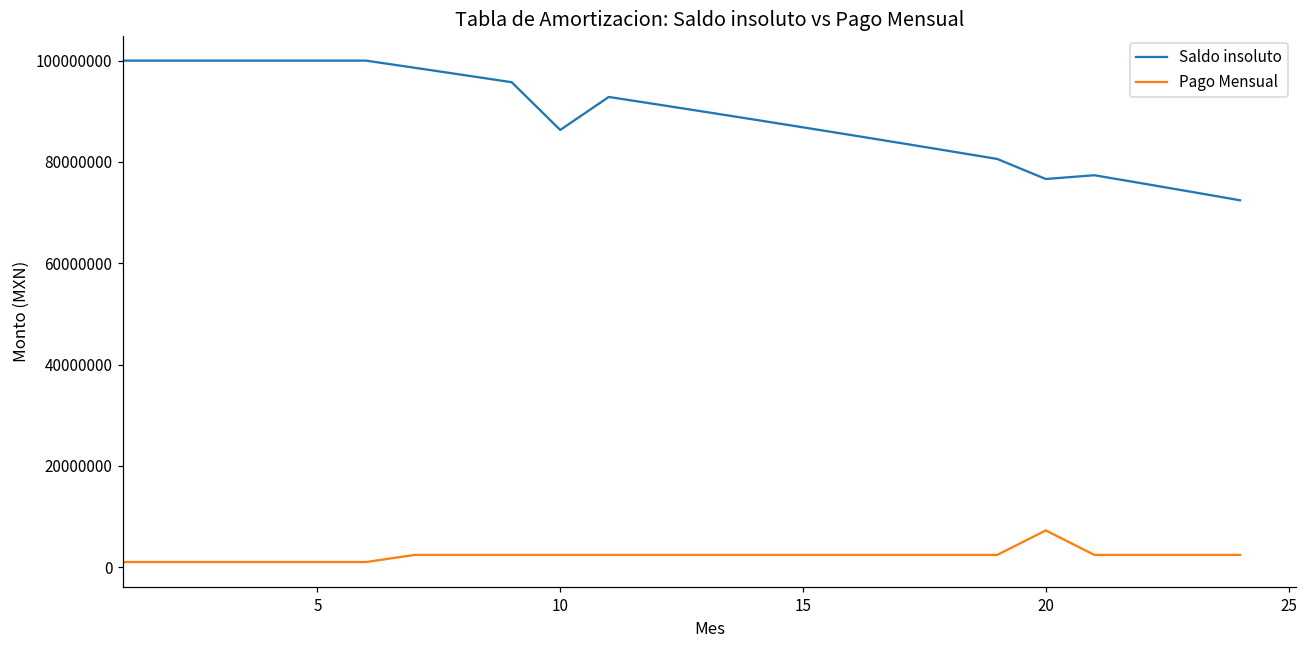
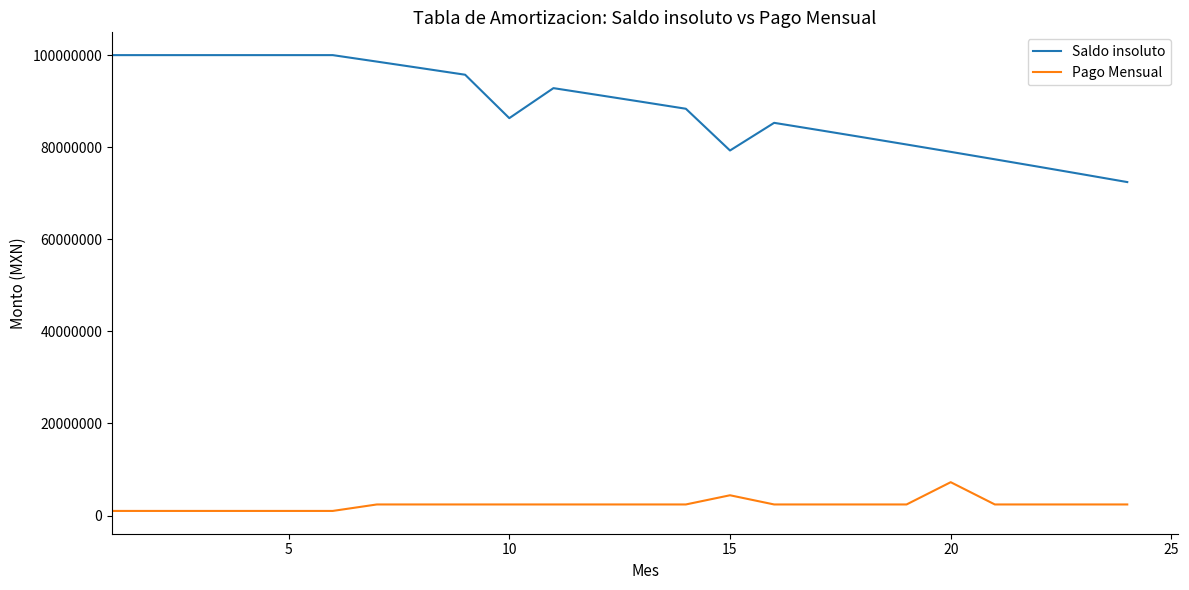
Saldo insoluto, 15: 87000000 -> 79000000
Pago Mensual, 15: 2000000 -> 4000000
Saldo insoluto, 20: 77000000 -> 79000000
